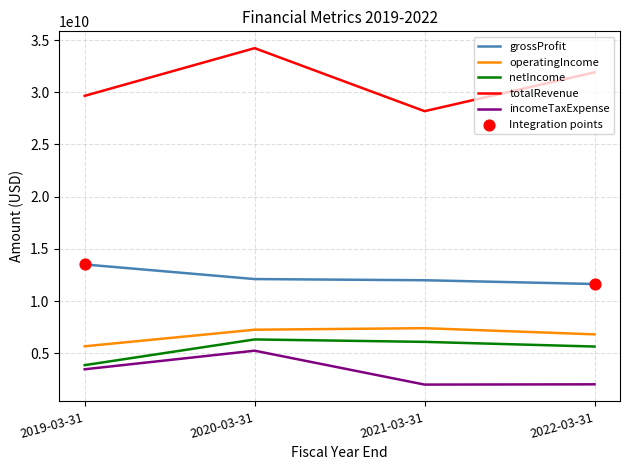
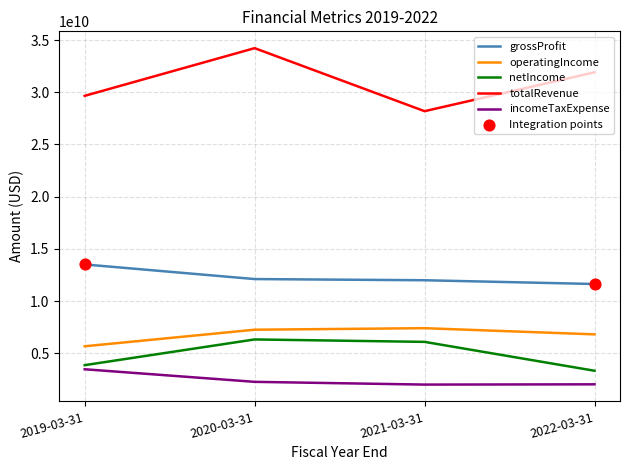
incomeTaxExpense, 2020-03-31: 5200000000 -> 2300000000
netIncome, 2022-03-31: 5600000000 -> 3300000000
